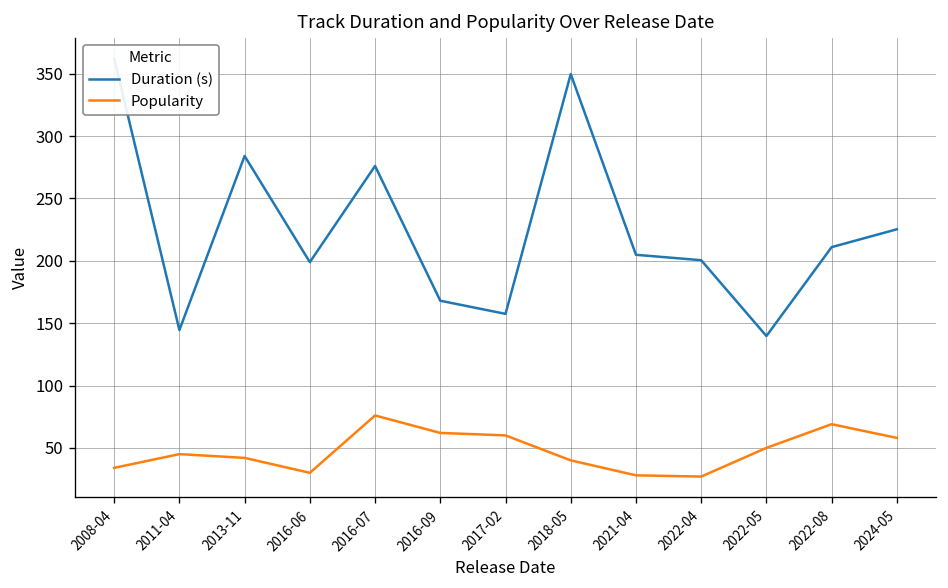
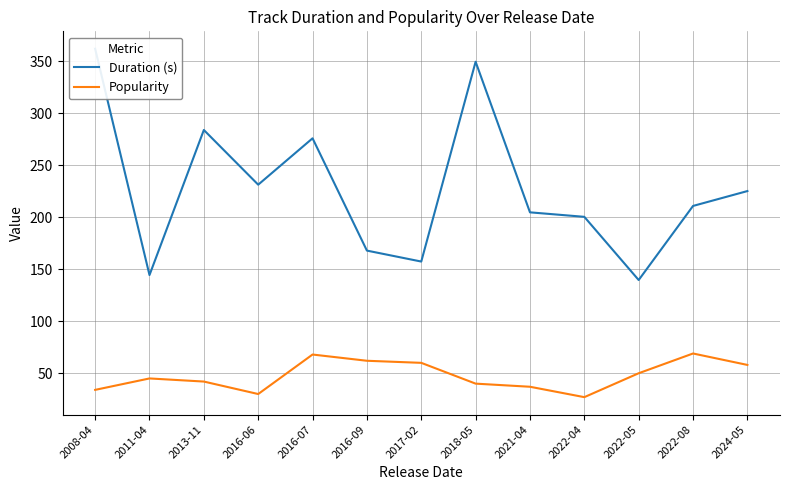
Duration (s), 2016-06: 199 -> 231
Popularity, 2016-07: 76 -> 68
Popularity, 2021-04: 28 -> 37
